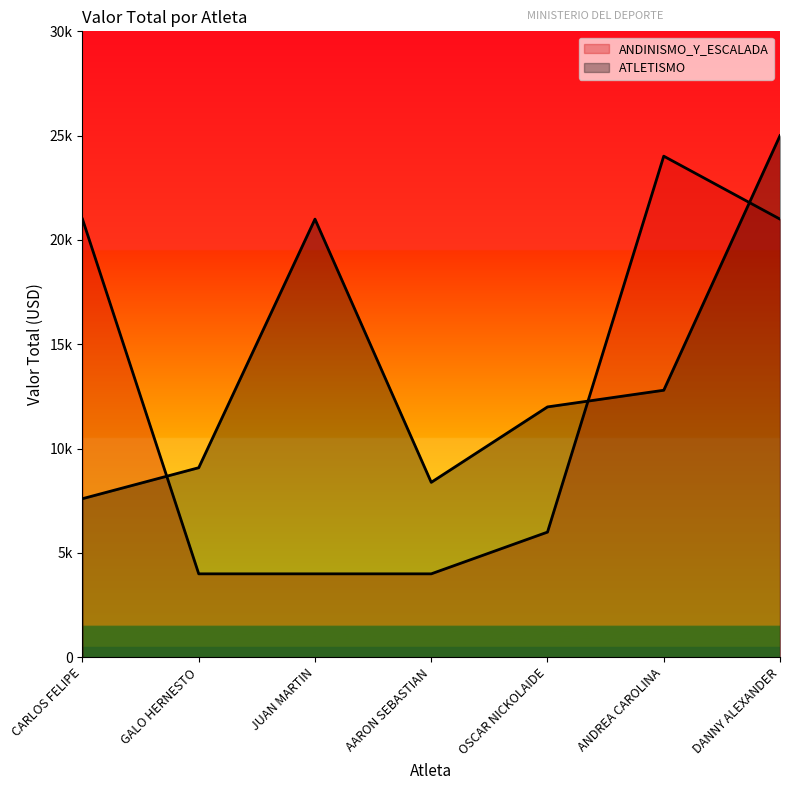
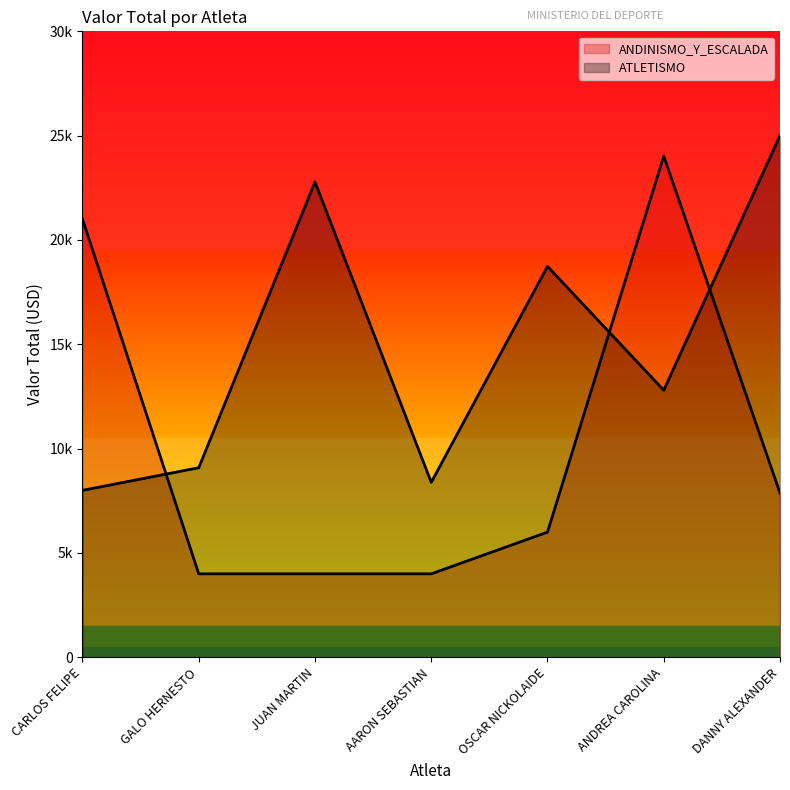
ATLETISMO, CARLOS FELIPE: 7600 -> 8000
ATLETISMO, JUAN MARTIN: 21000 -> 22800
ATLETISMO, OSCAR NICKOLAIDE: 12000 -> 18700
ANDINISMO_Y_ESCALADA, DANNY ALEXANDER: 21000 -> 7900
